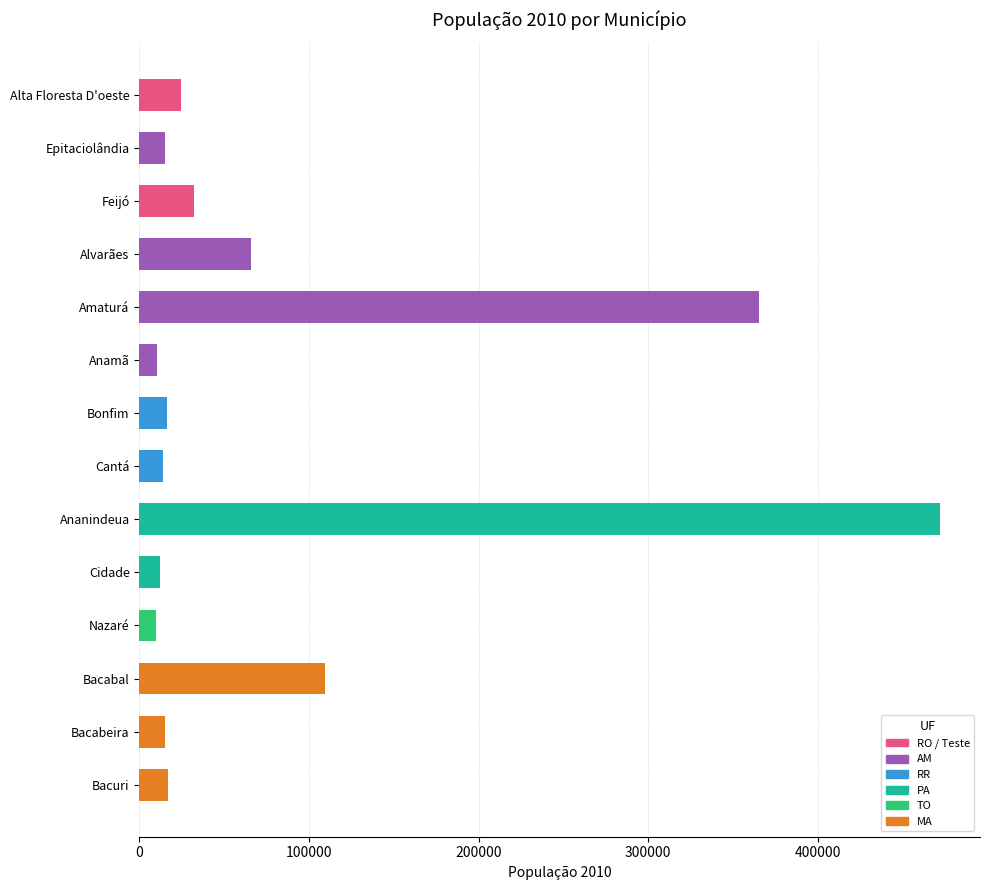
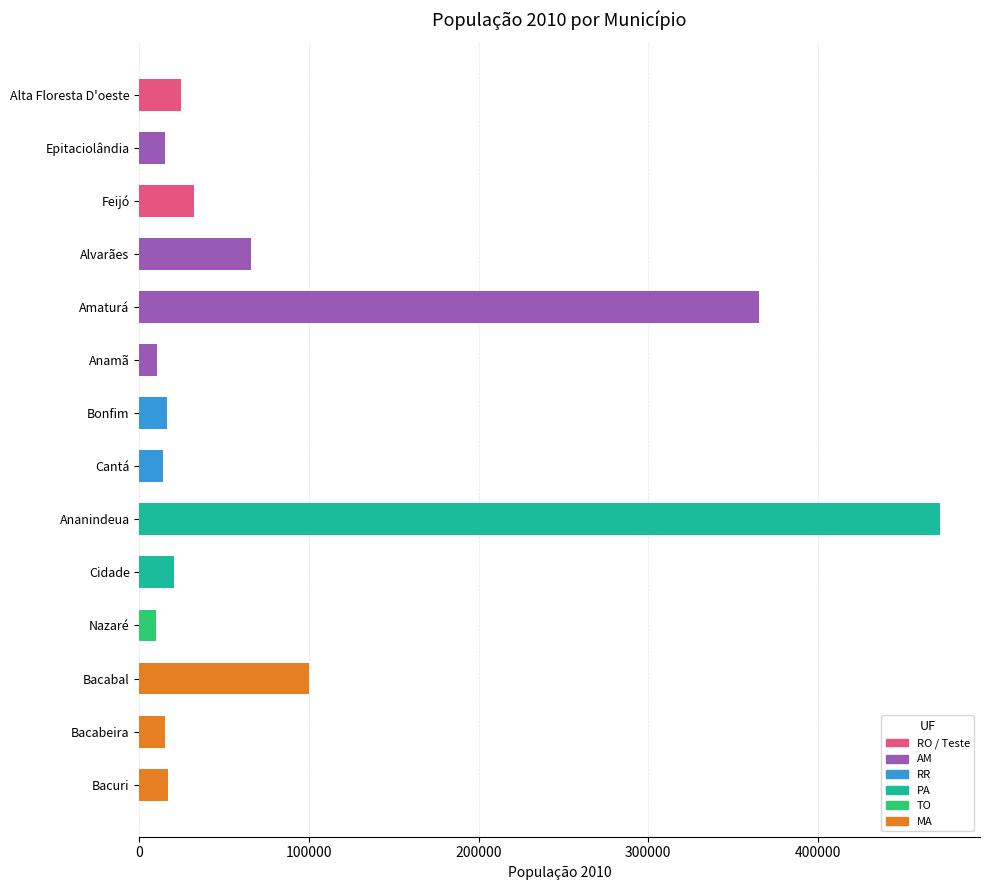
Cidade: 12000 -> 21000
Bacabal: 109000 -> 100000
